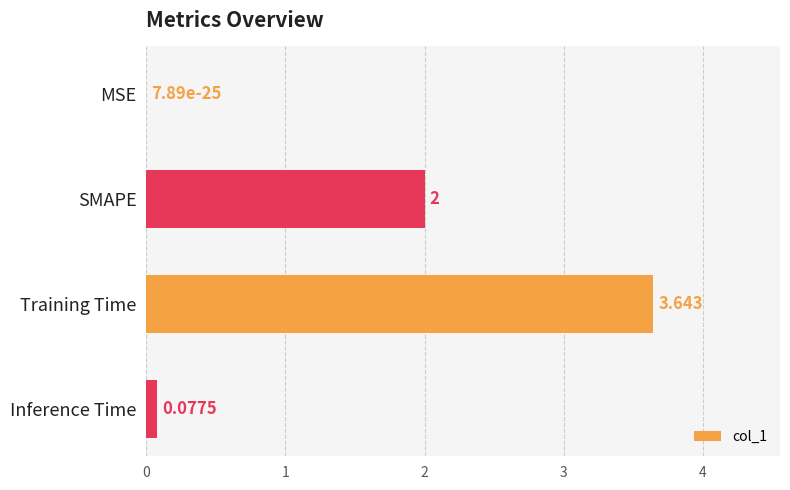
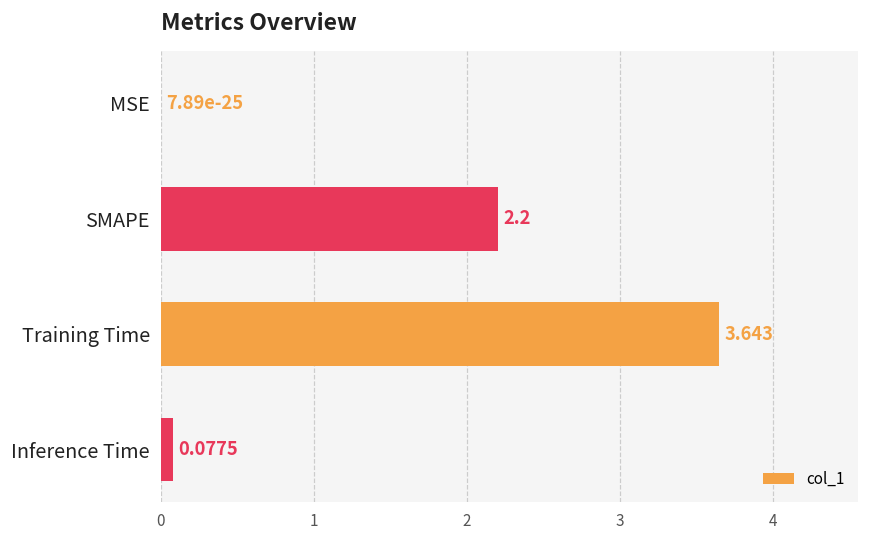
SMAPE: 2 -> 2.2
